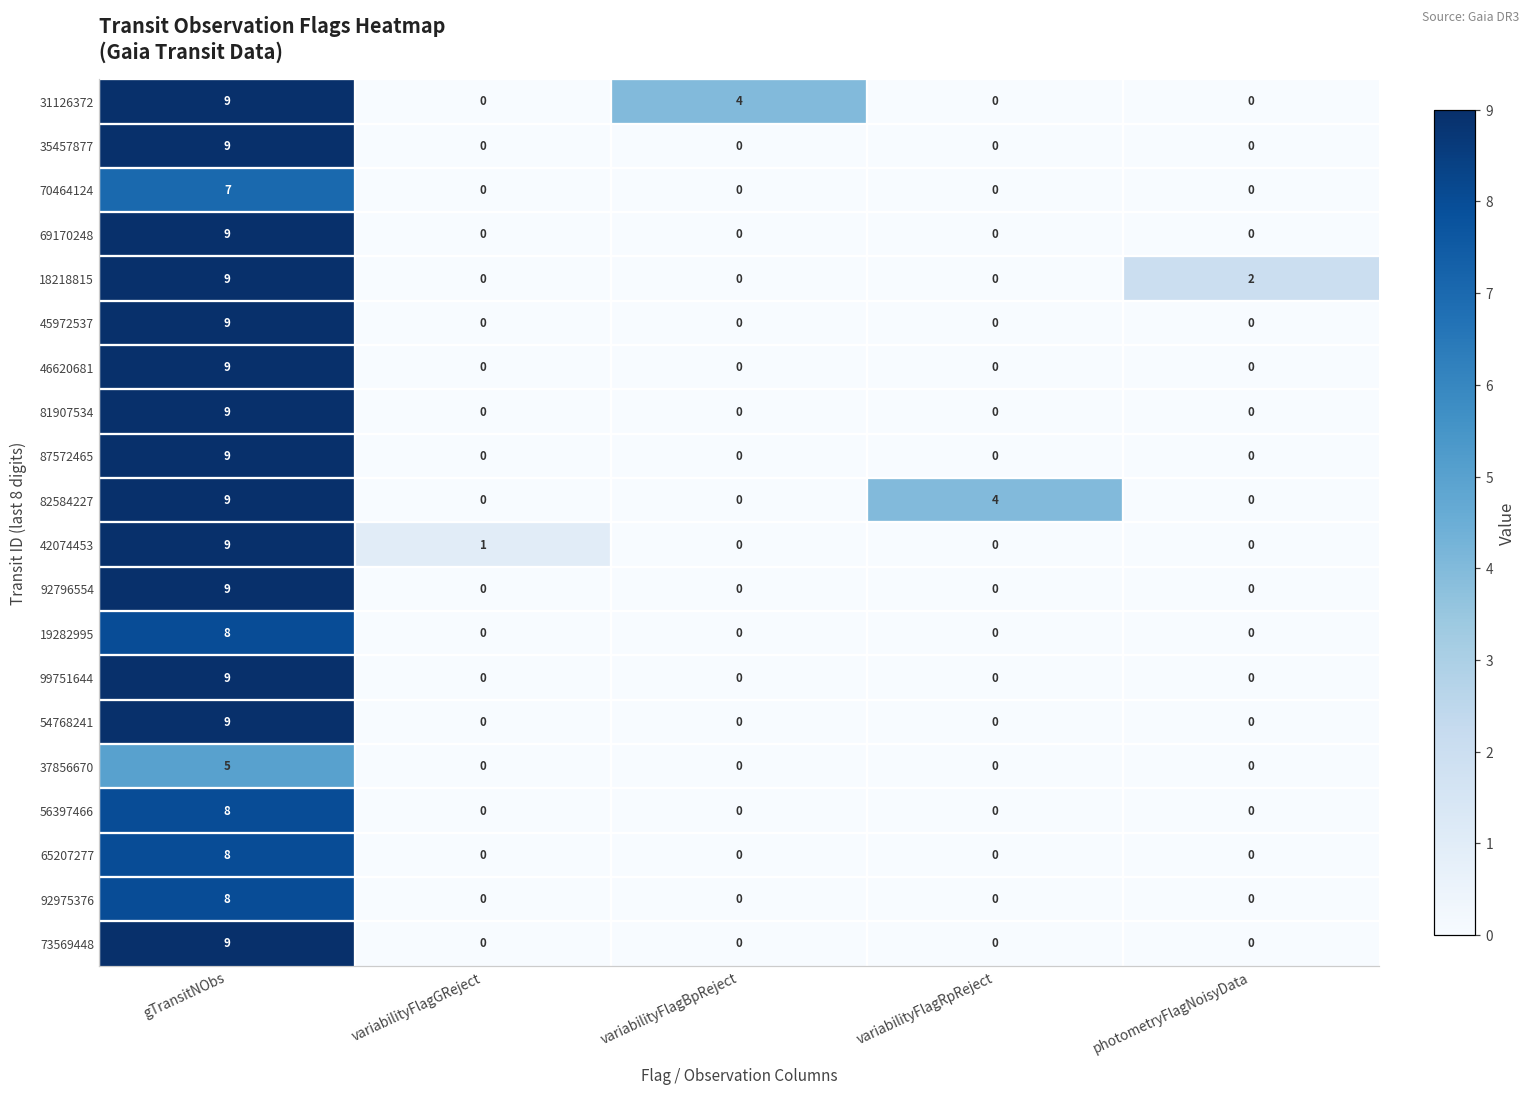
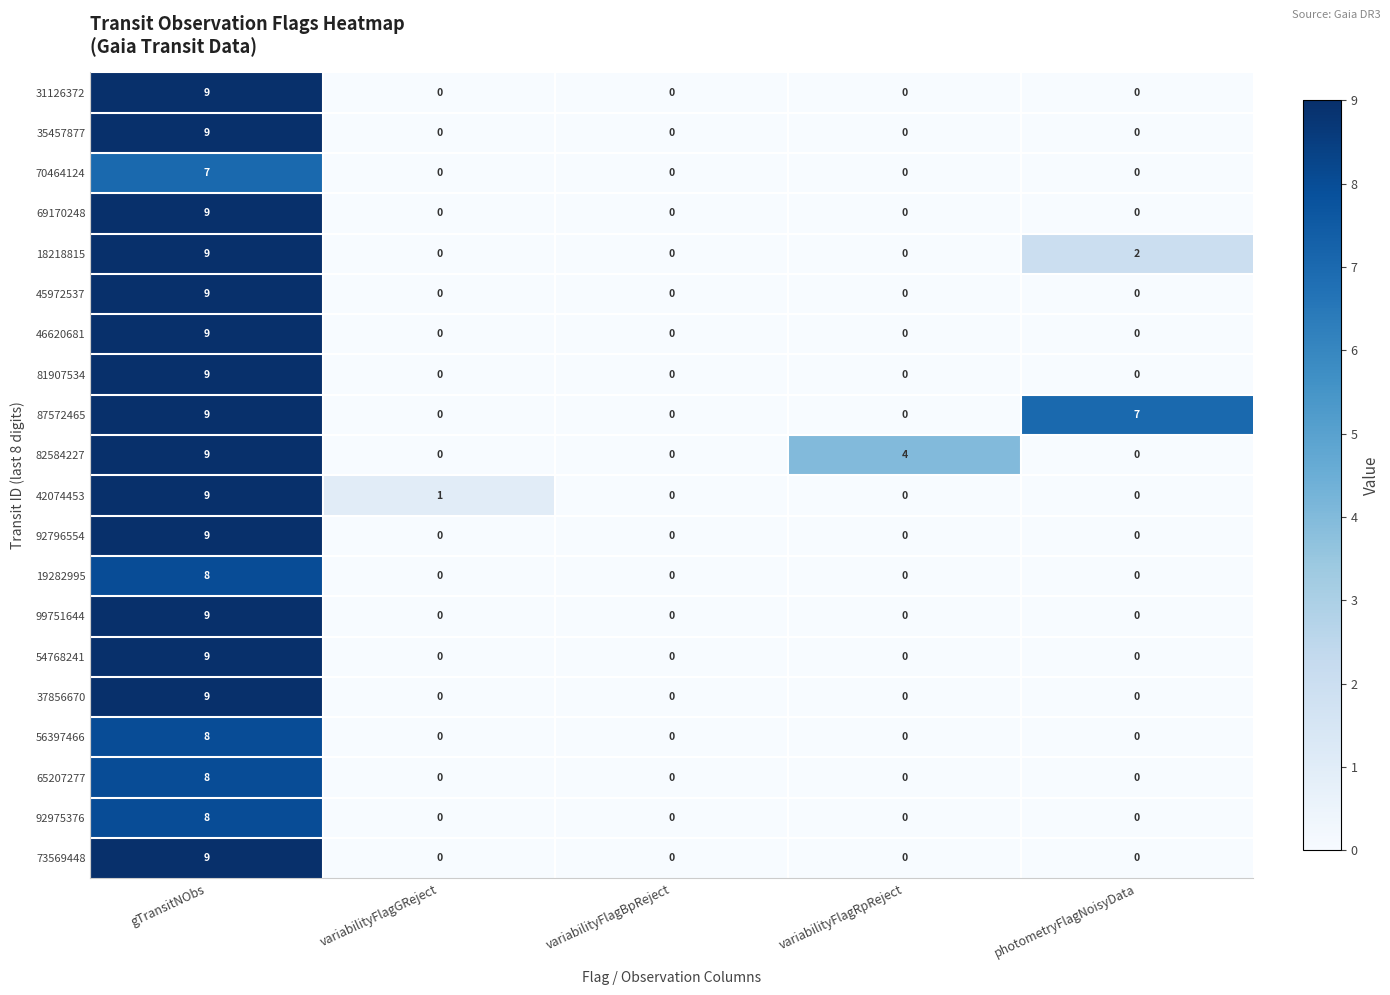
31126372, variabilityFlagBpReject: 4 -> 0
87572465, photometryFlagNoisyData: 0 -> 7
37856670, gTransitNObs: 5 -> 9
